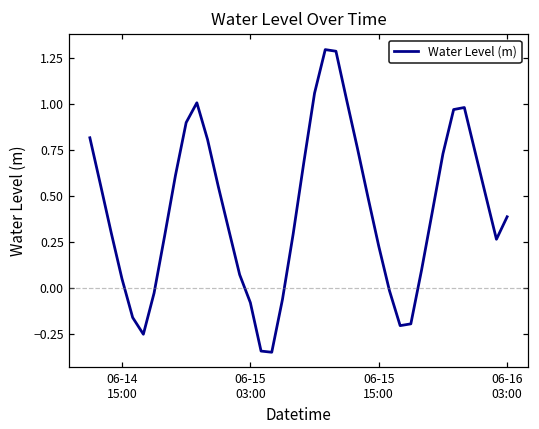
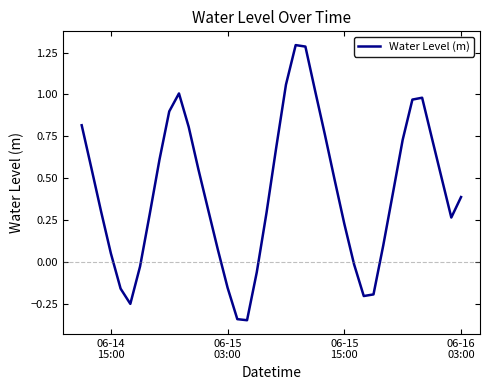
06-15 03:00: -0.08 -> -0.16
